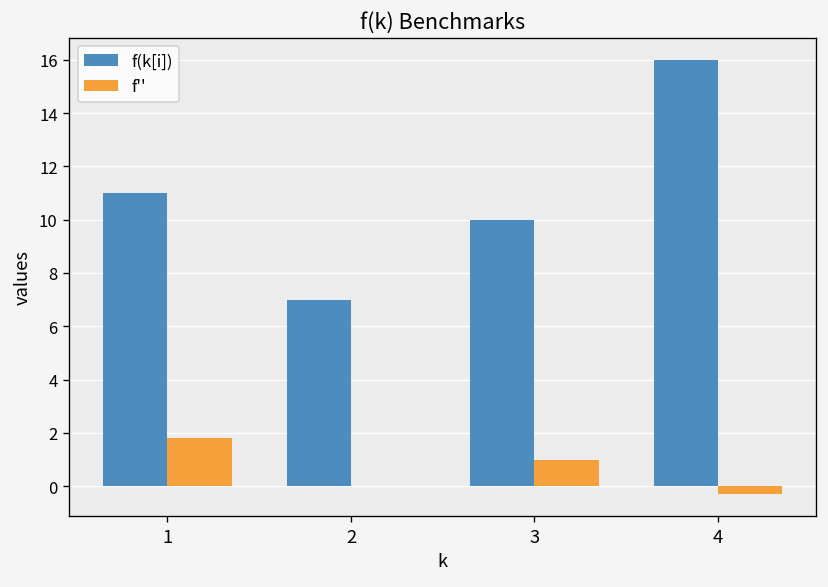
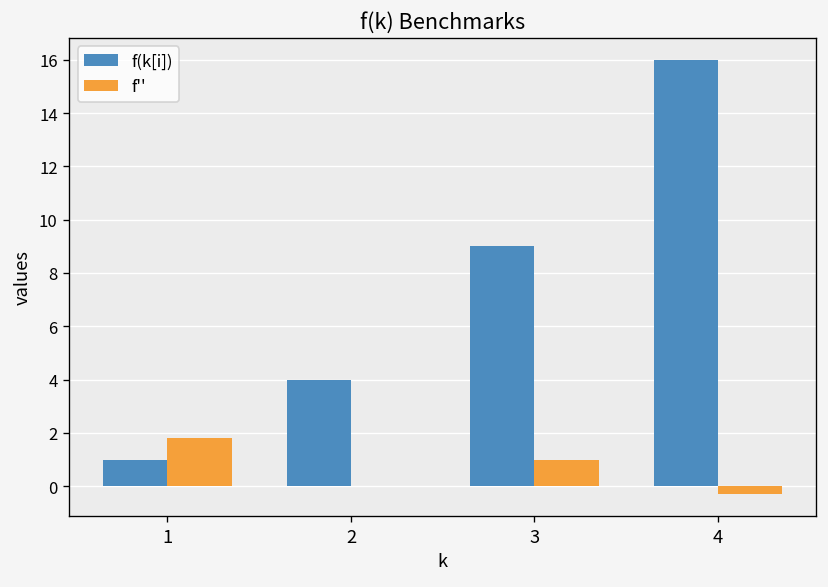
f(k[i]), 1: 11 -> 1
f(k[i]), 2: 7 -> 4
f(k[i]), 3: 10 -> 9
